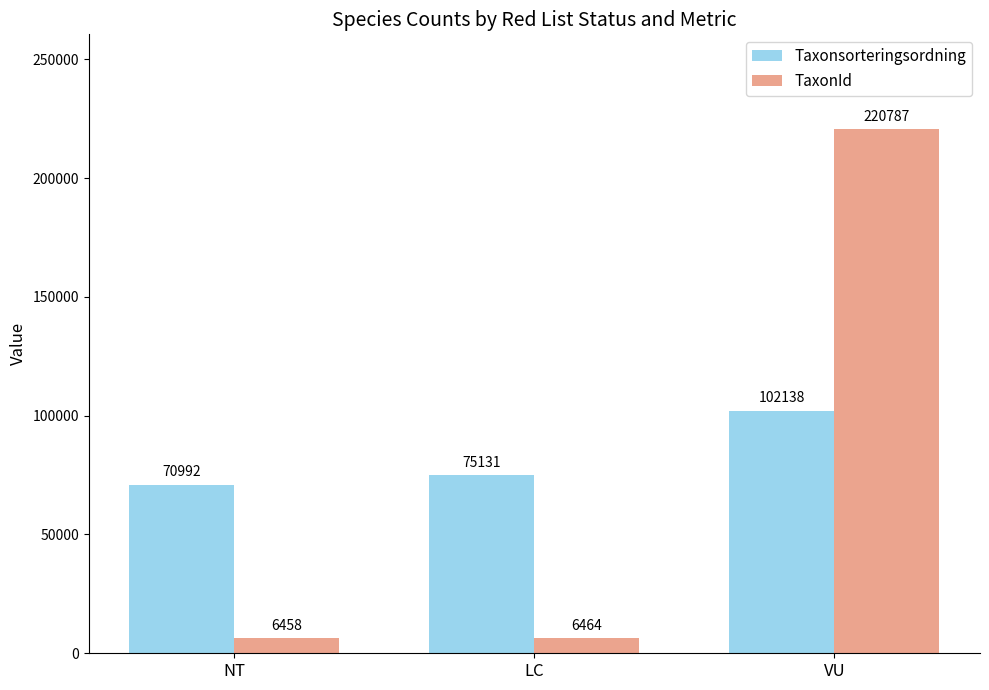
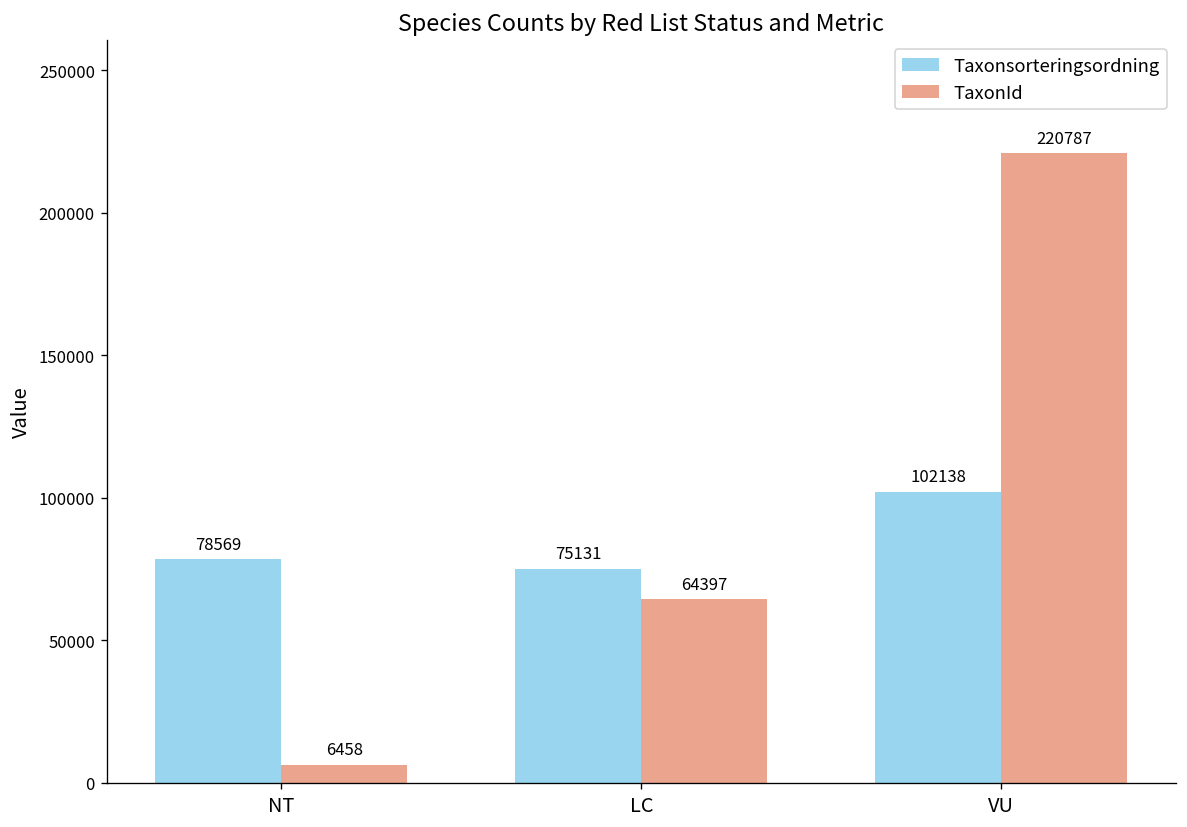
Taxonsorteringsordning, NT: 70992 -> 78569
TaxonId, LC: 6464 -> 64397
